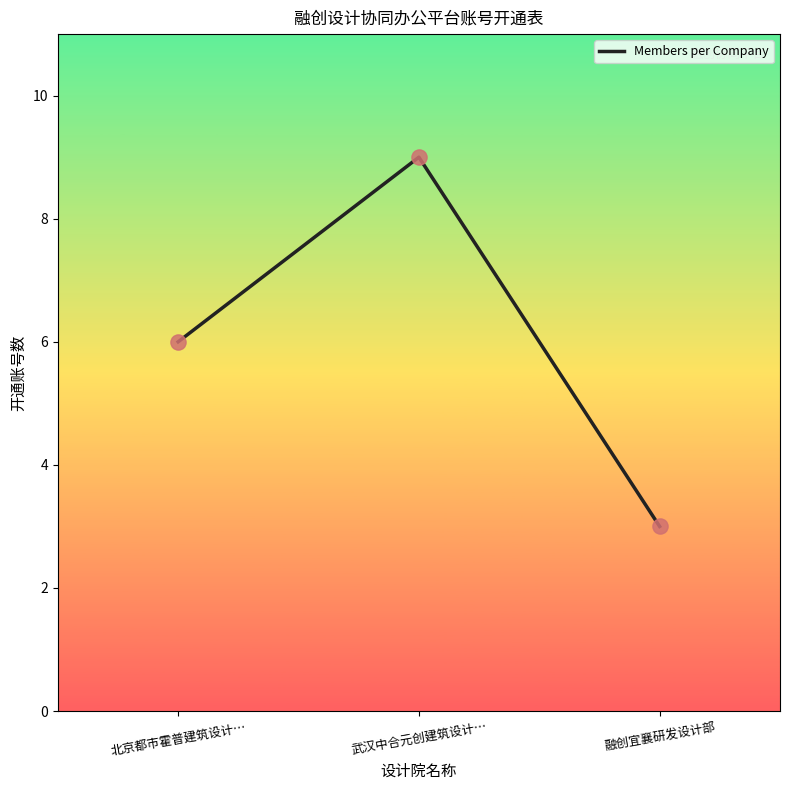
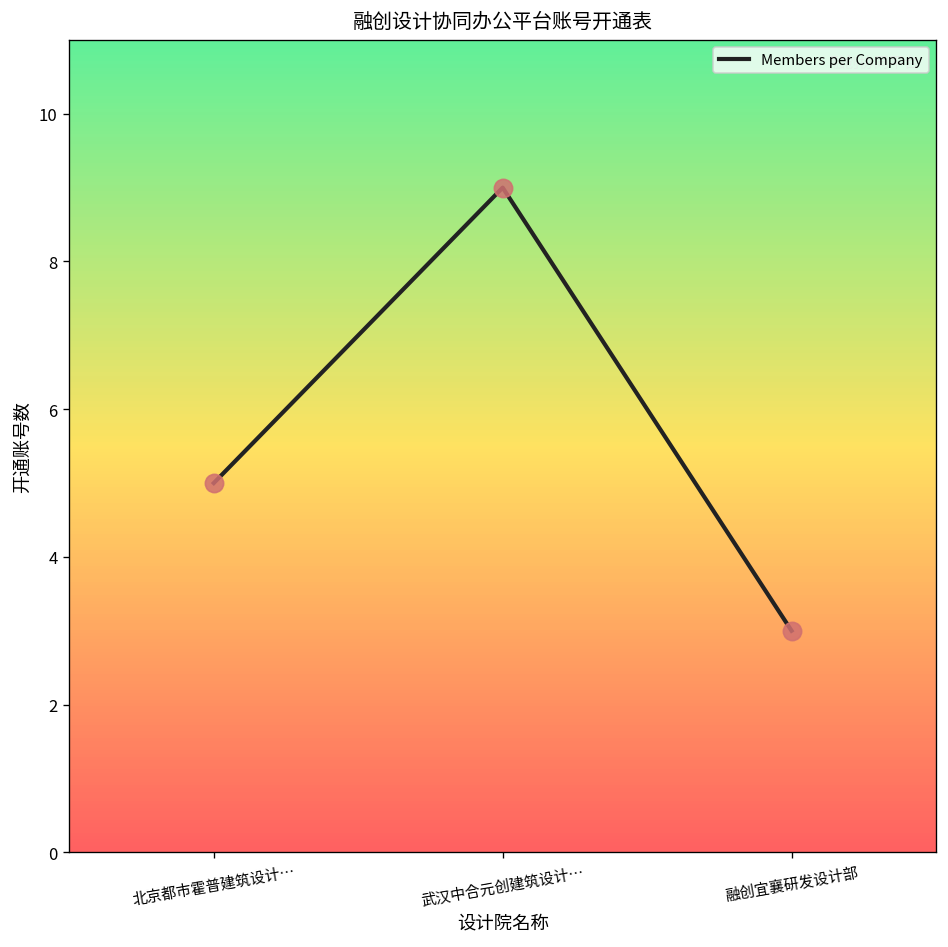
北京都市霍普建筑设计…: 6 -> 5
